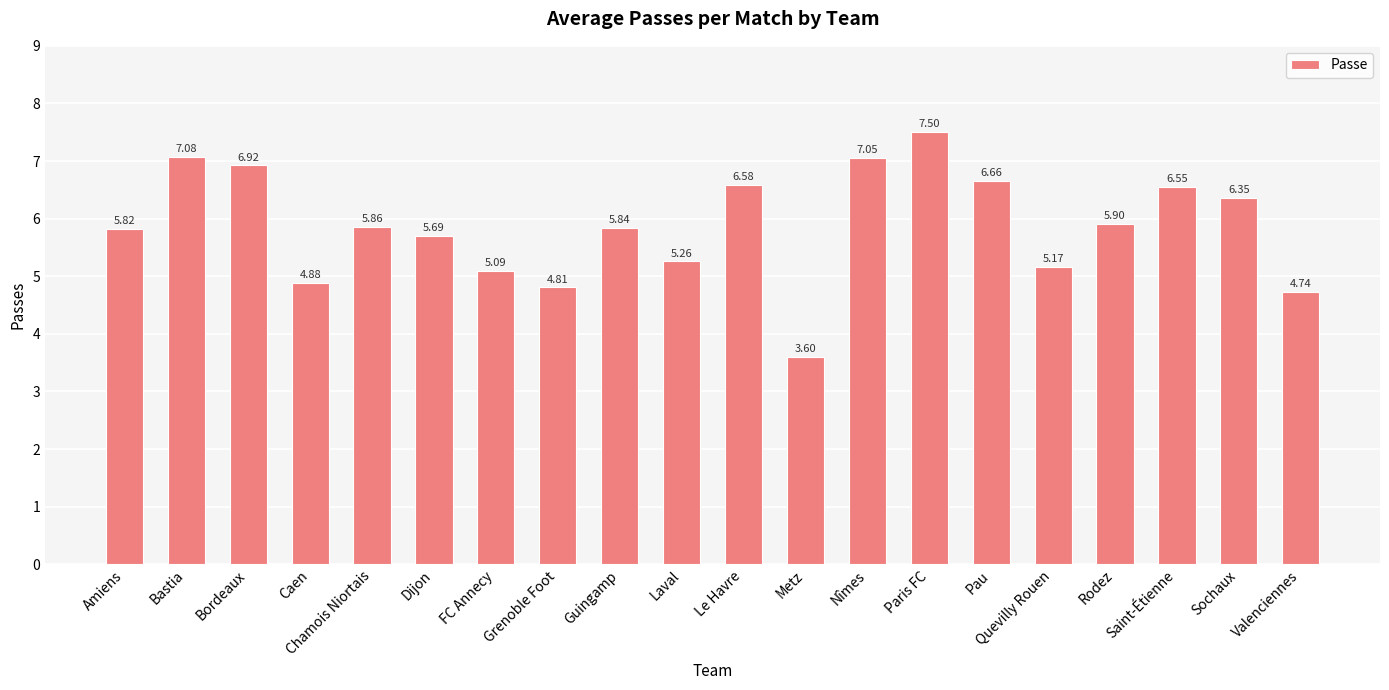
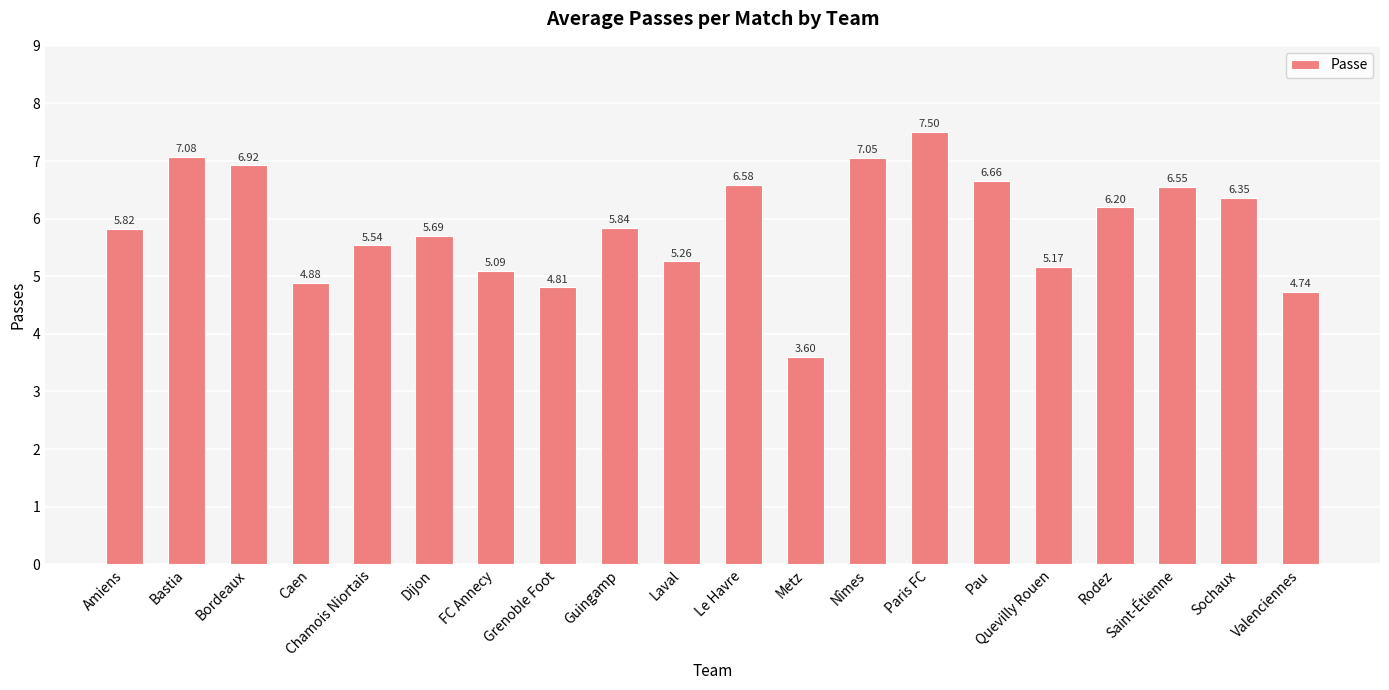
Chamois Niortais: 5.86 -> 5.54
Rodez: 5.90 -> 6.20
